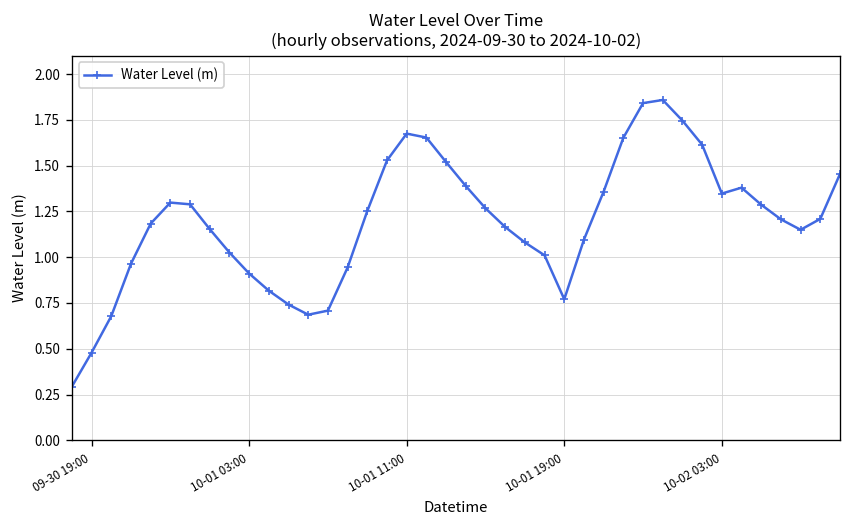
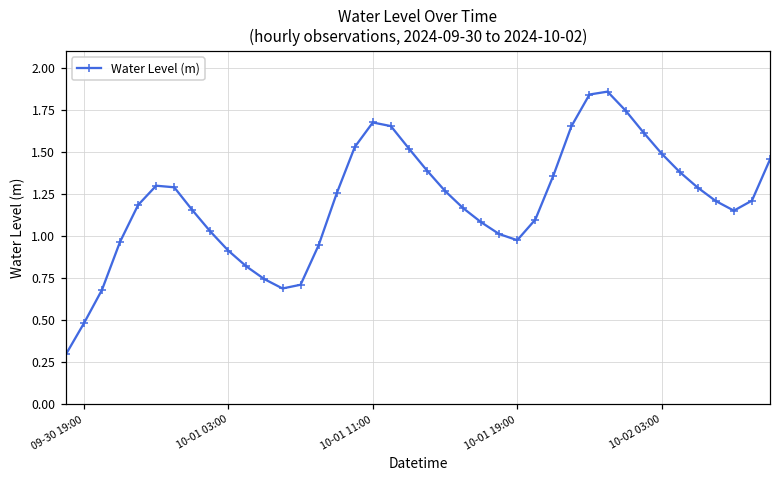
10-01 19:00: 0.77 -> 0.97
10-02 03:00: 1.35 -> 1.49
